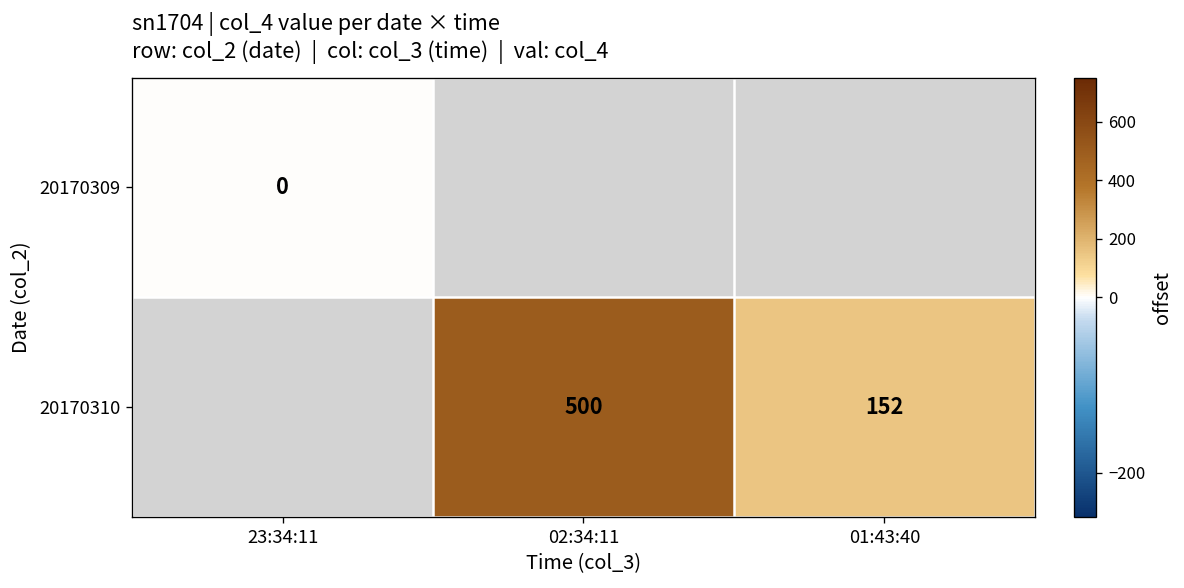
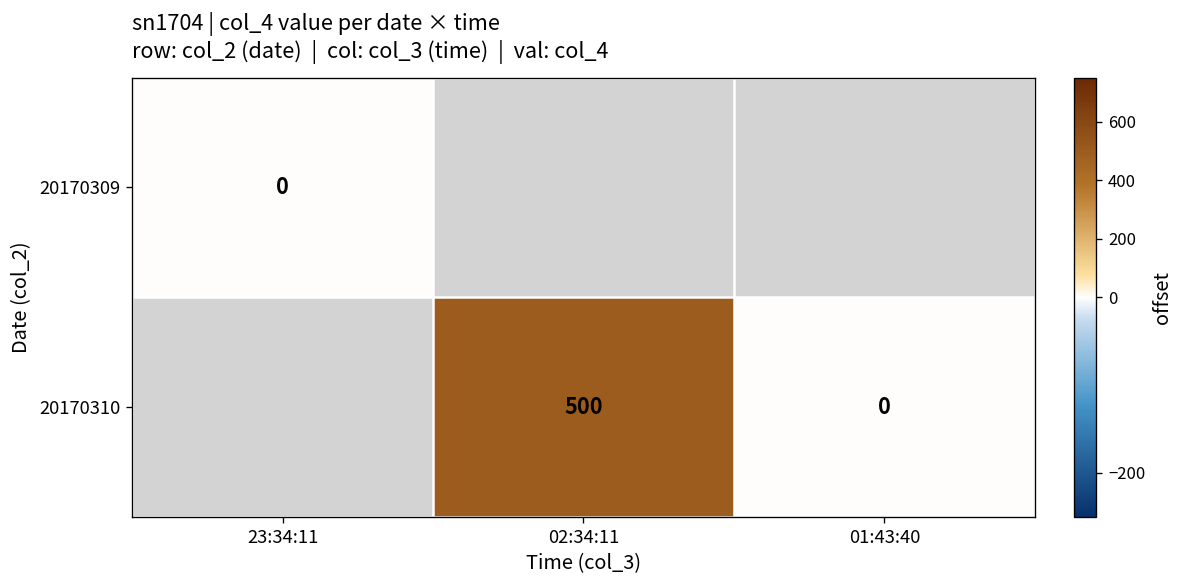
20170310, 01:43:40: 152 -> 0
